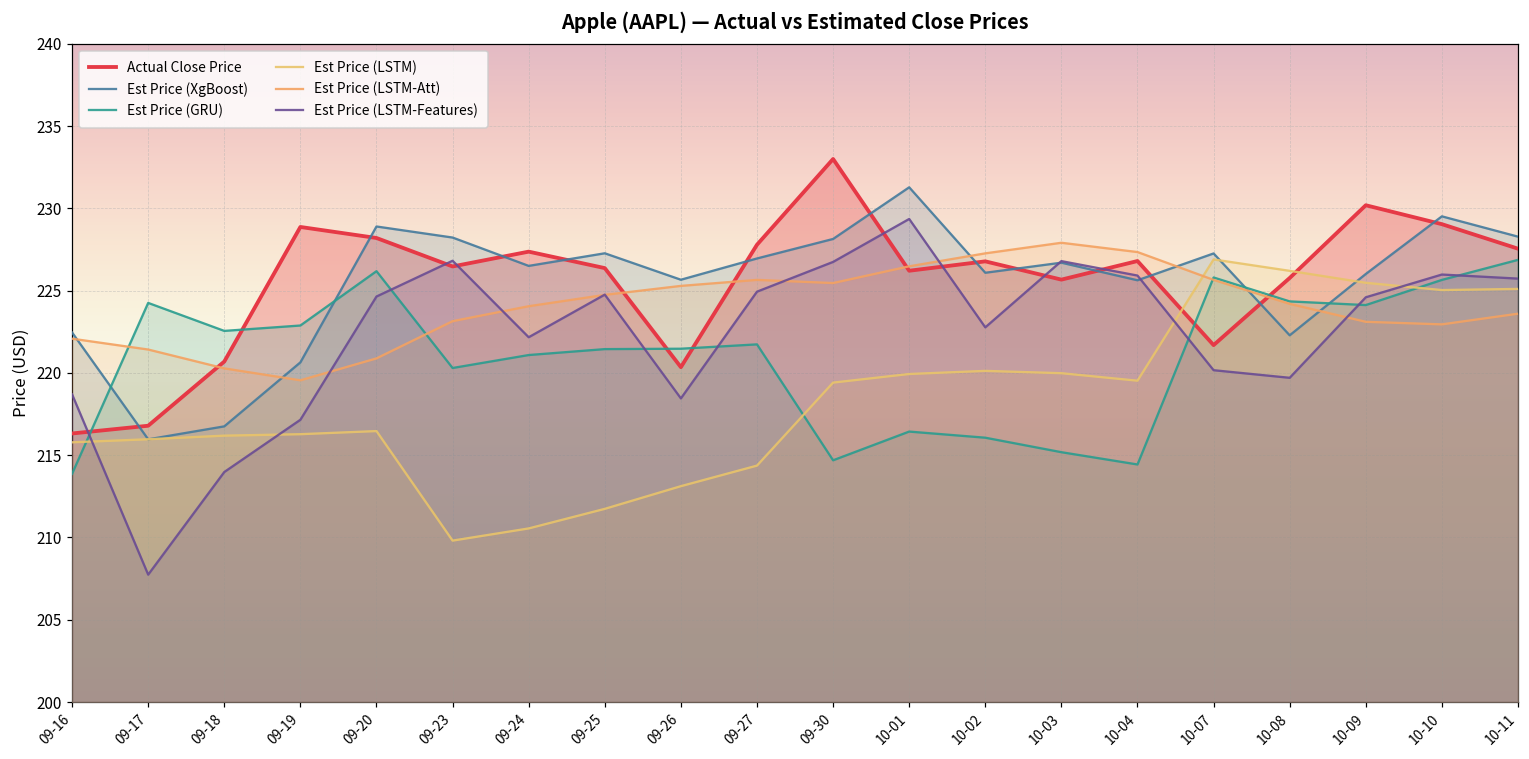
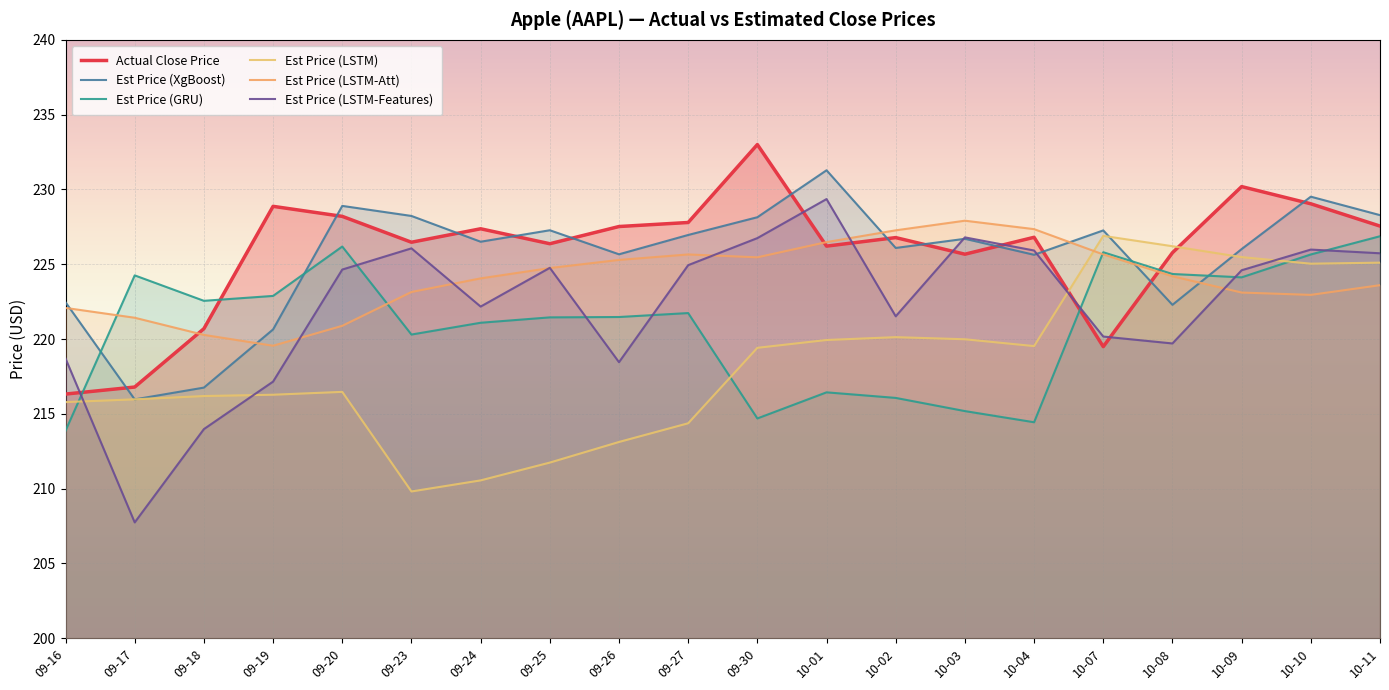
Est Price (LSTM-Features), 09-23: 226.8 -> 226.1
Actual Close Price, 09-26: 220.4 -> 227.5
Est Price (LSTM-Features), 10-02: 222.8 -> 221.5
Actual Close Price, 10-07: 221.7 -> 219.5
